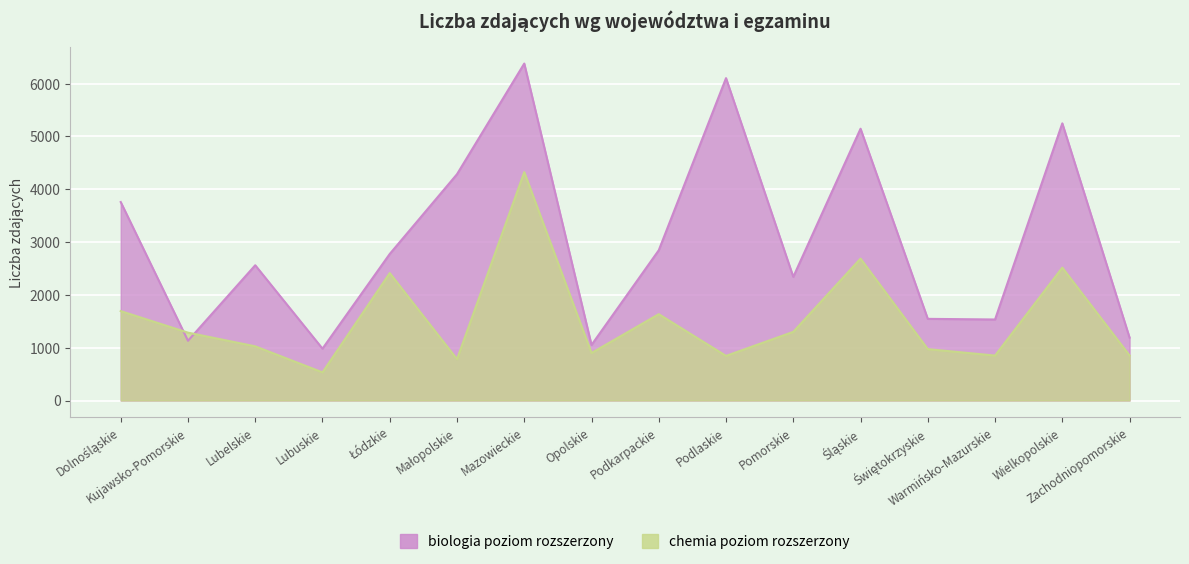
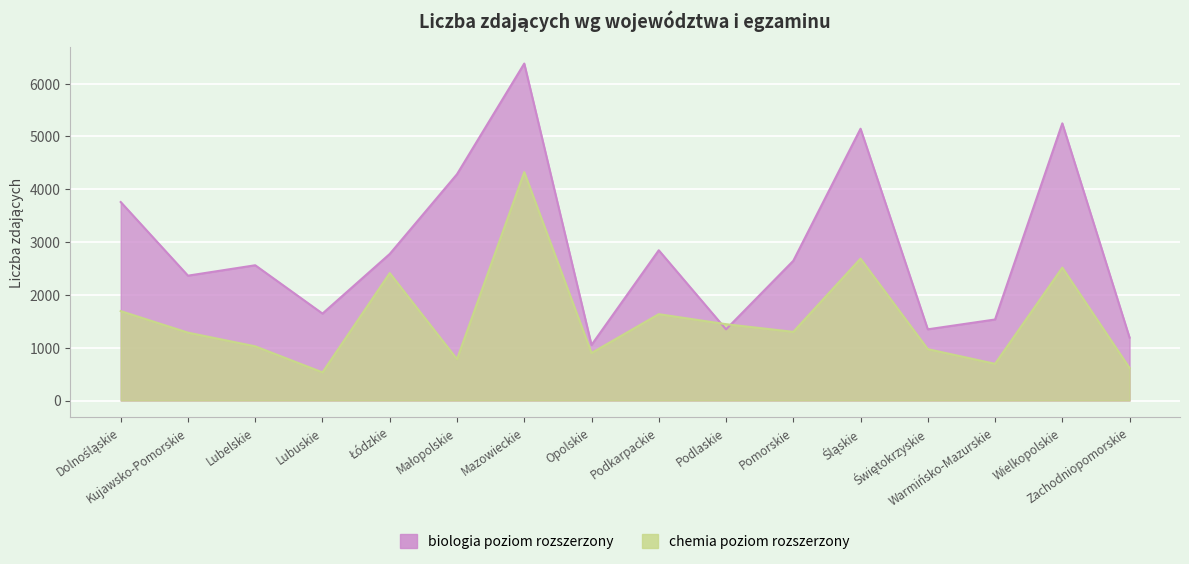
biologia poziom rozszerzony, Kujawsko-Pomorskie: 1100 -> 2400
biologia poziom rozszerzony, Lubuskie: 1000 -> 1600
biologia poziom rozszerzony, Podlaskie: 6100 -> 1300
chemia poziom rozszerzony, Podlaskie: 800 -> 1400
biologia poziom rozszerzony, Pomorskie: 2300 -> 2600
biologia poziom rozszerzony, Świętokrzyskie: 1500 -> 1300
chemia poziom rozszerzony, Warmińsko-Mazurskie: 900 -> 700
chemia poziom rozszerzony, Zachodniopomorskie: 900 -> 600
